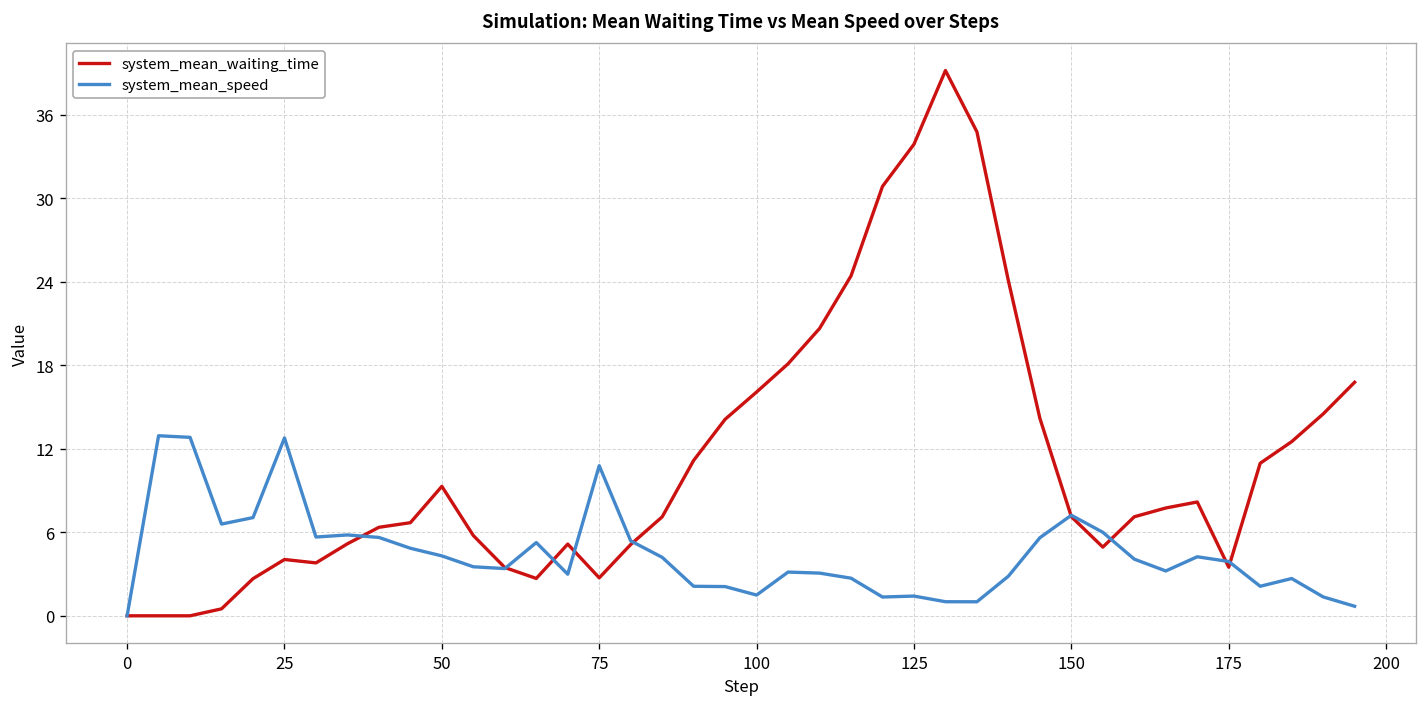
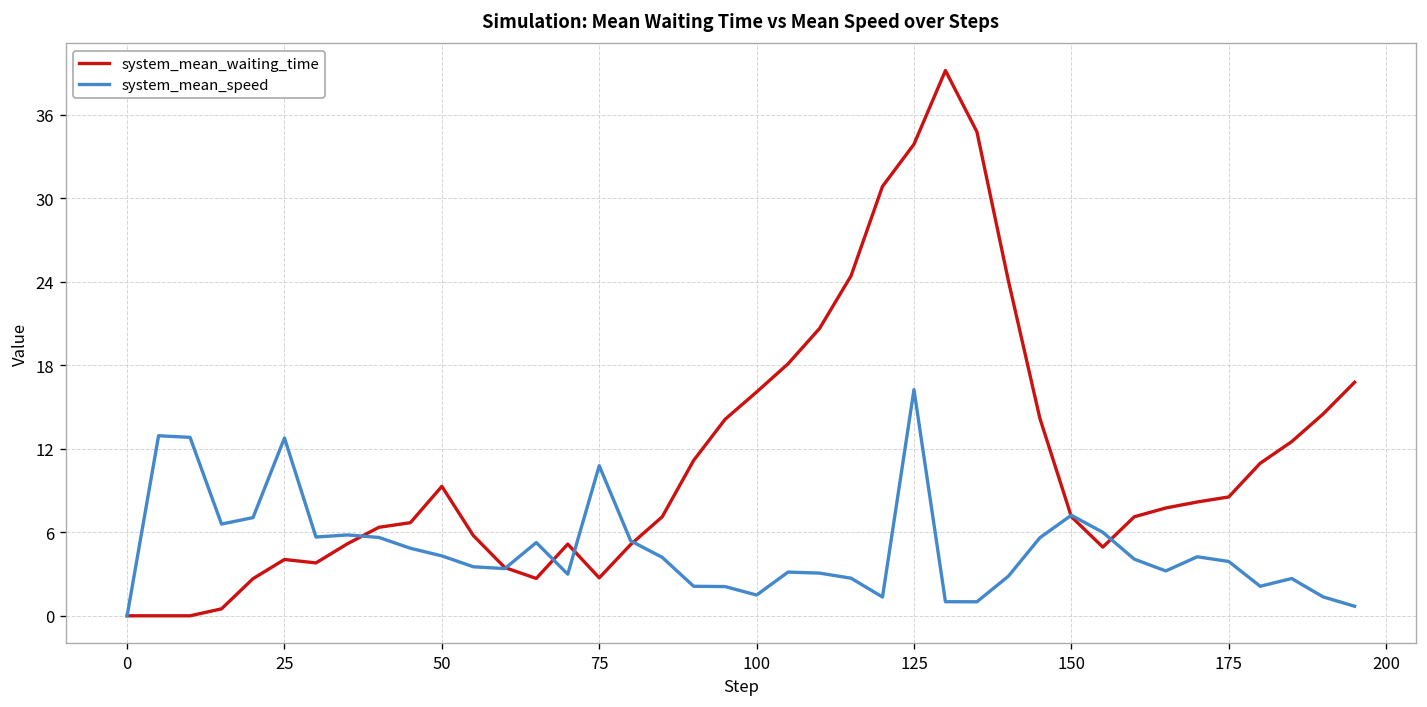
system_mean_speed, 125: 1.4 -> 16.2
system_mean_waiting_time, 175: 3.5 -> 8.5
